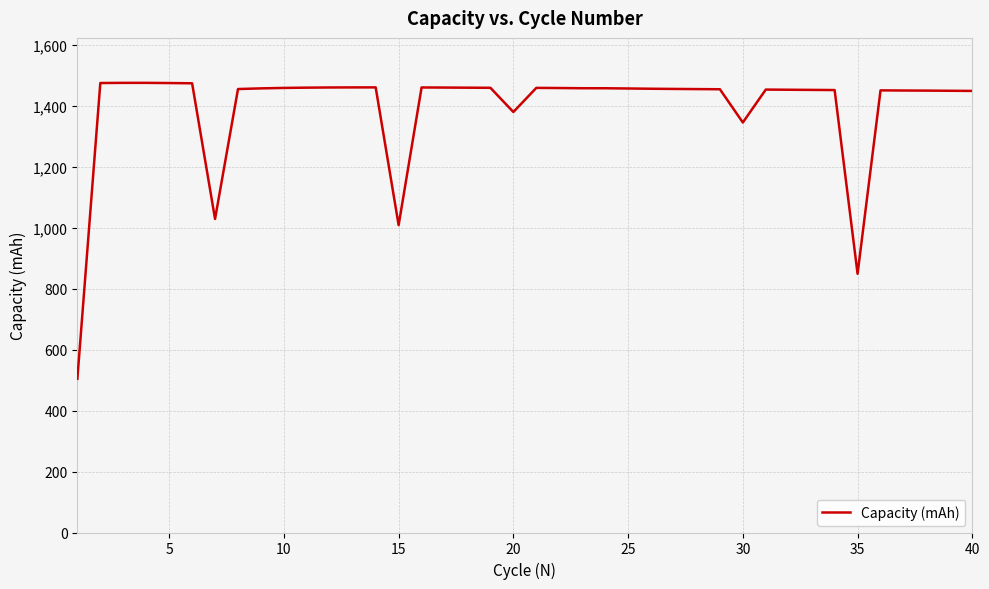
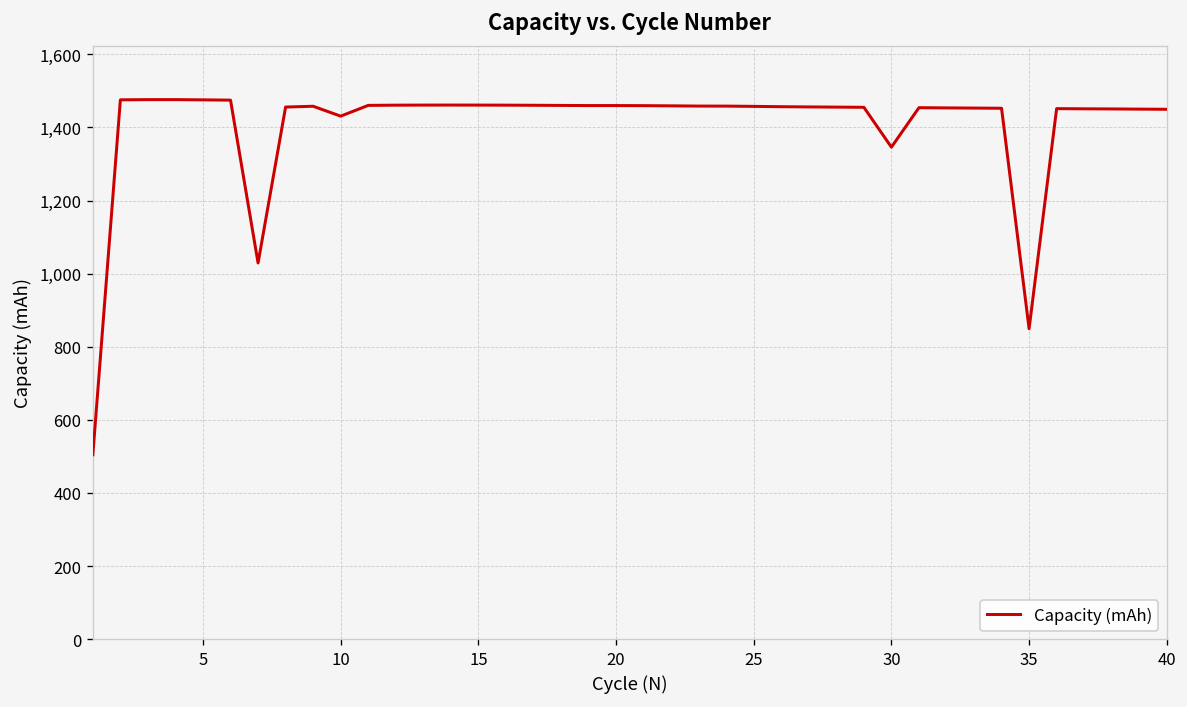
10: 1,460 -> 1,430
15: 1,010 -> 1,460
20: 1,380 -> 1,460
